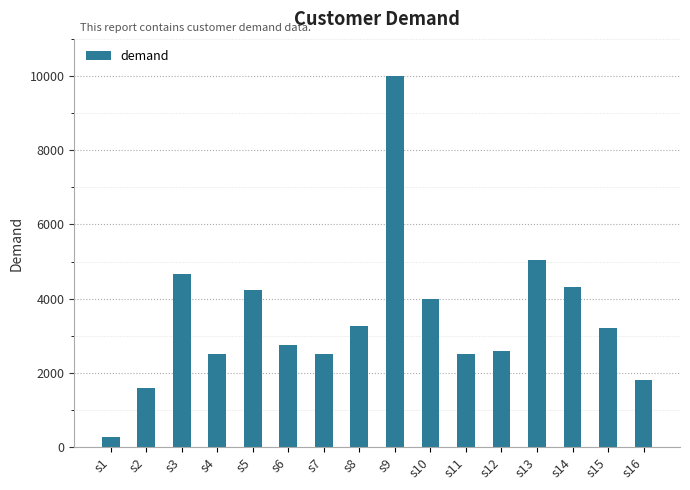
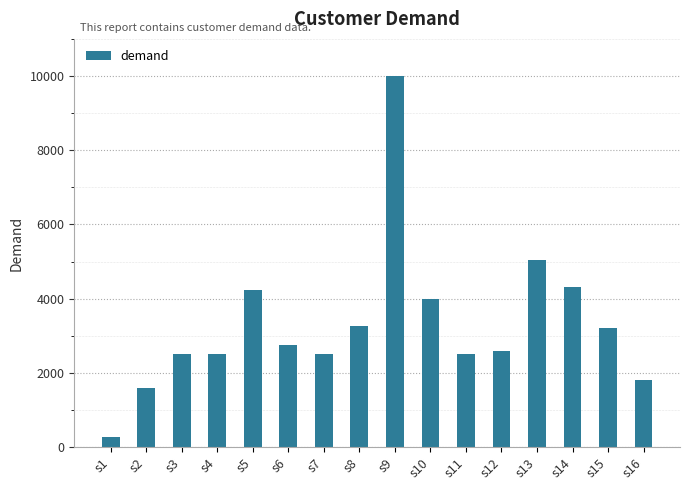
s3: 4700 -> 2500
